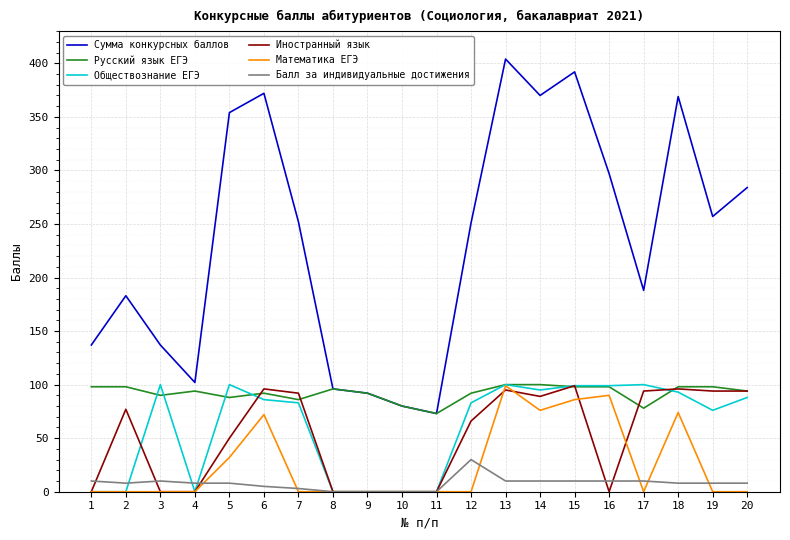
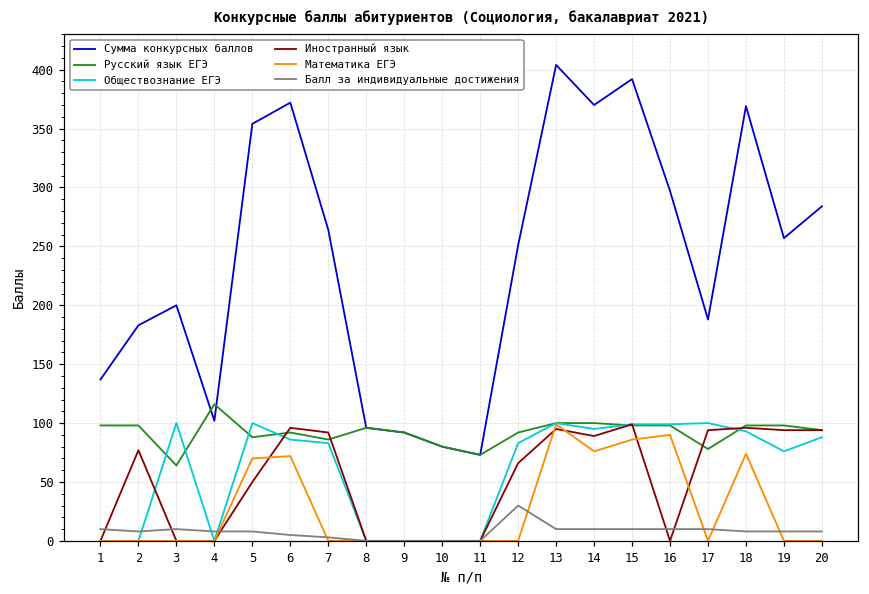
Сумма конкурсных баллов, 3: 137 -> 200
Русский язык ЕГЭ, 3: 90 -> 64
Русский язык ЕГЭ, 4: 94 -> 116
Математика ЕГЭ, 5: 32 -> 70
Сумма конкурсных баллов, 7: 252 -> 264
